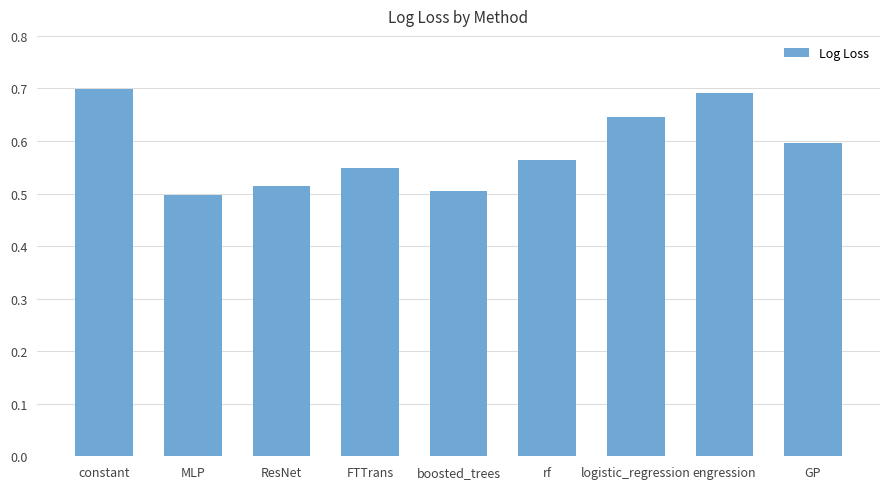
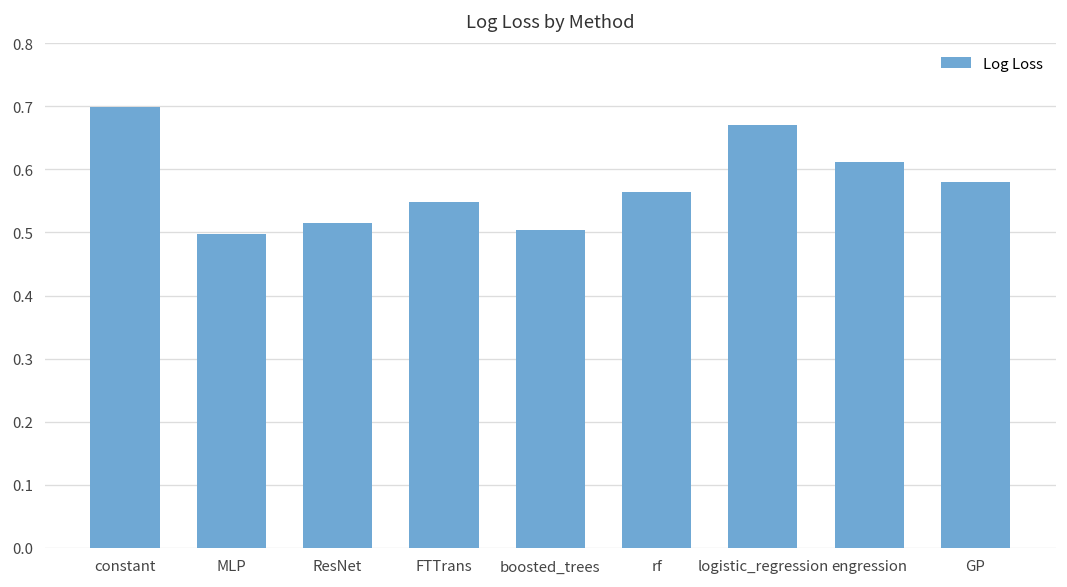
logistic_regression: 0.65 -> 0.67
engression: 0.69 -> 0.61
GP: 0.60 -> 0.58
